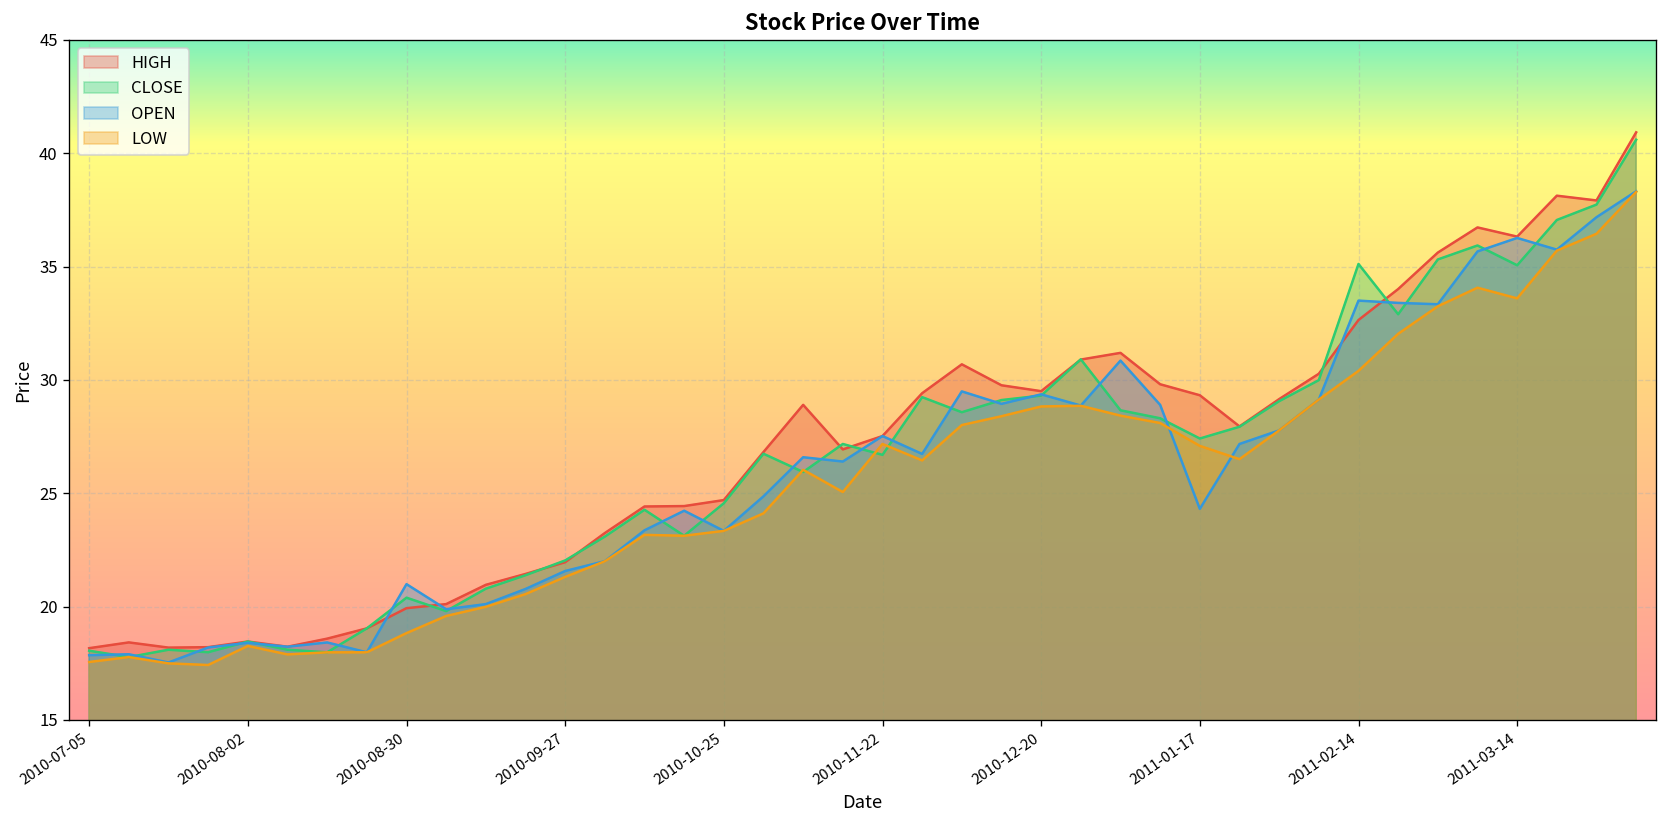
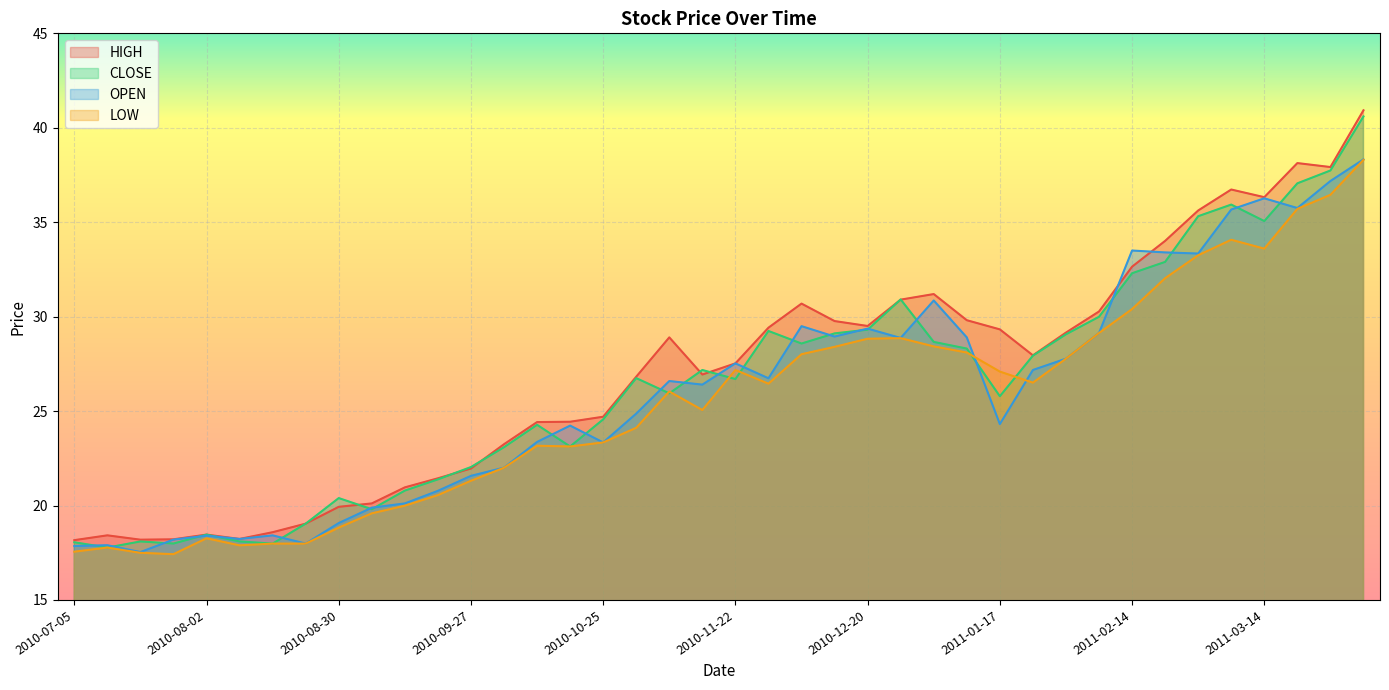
OPEN, 2010-08-30: 21.0 -> 19.1
CLOSE, 2011-01-17: 27.4 -> 25.8
CLOSE, 2011-02-14: 35.1 -> 32.3
